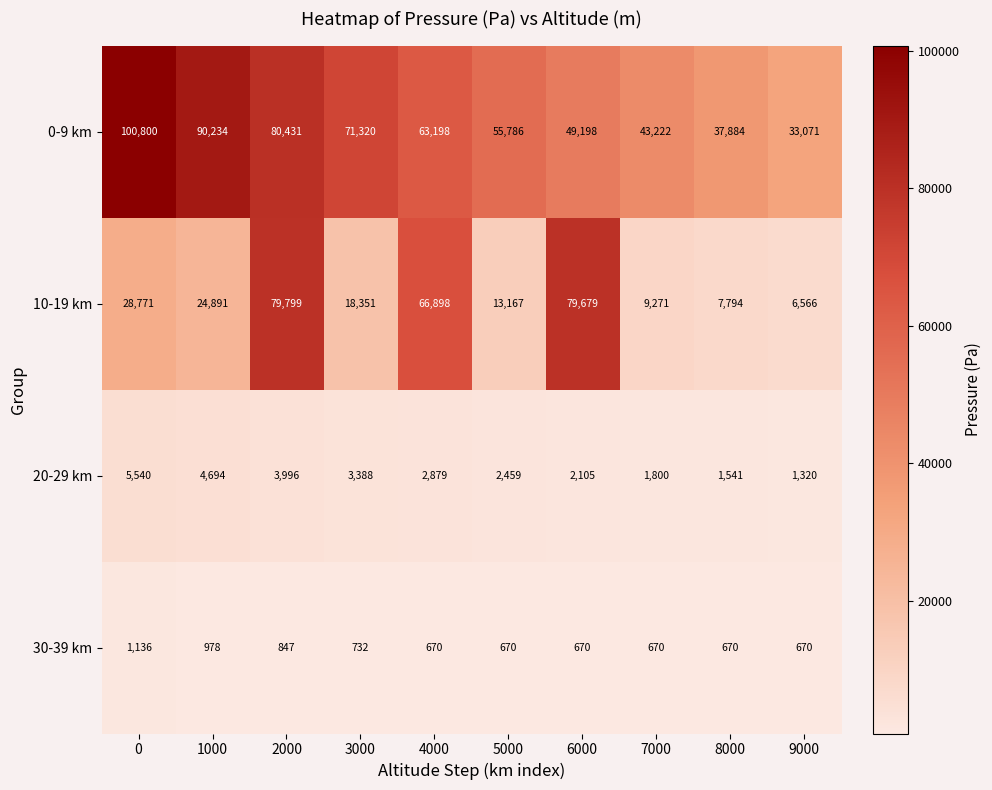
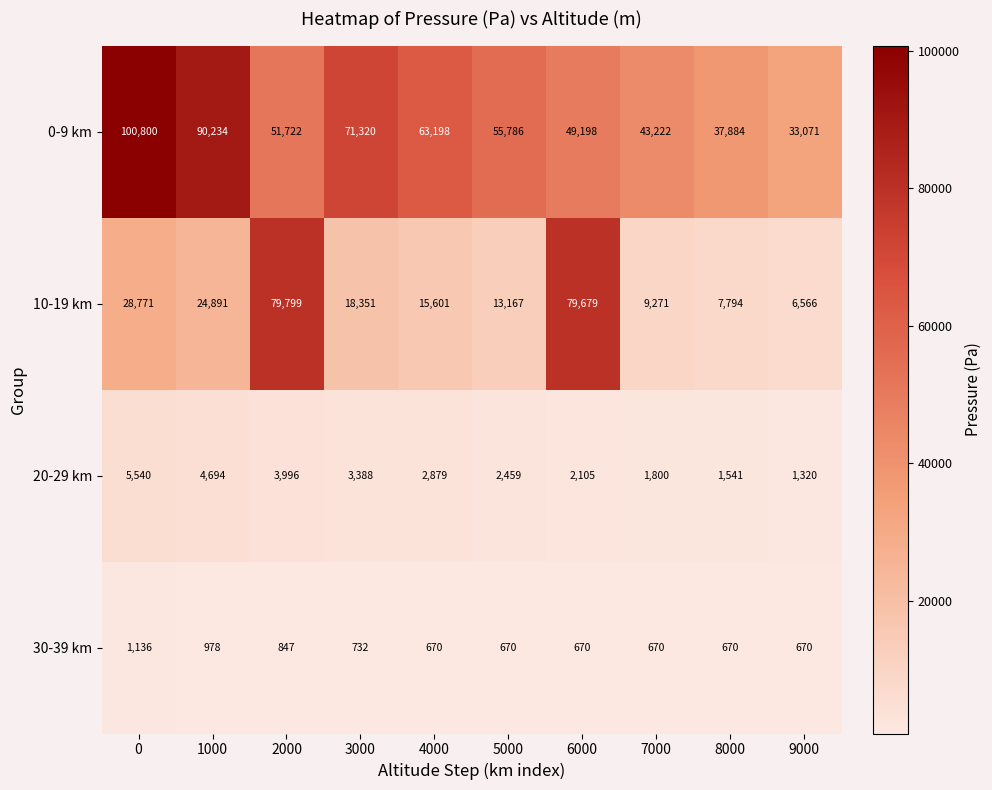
0-9 km, 2000: 80,431 -> 51,722
10-19 km, 4000: 66,898 -> 15,601
